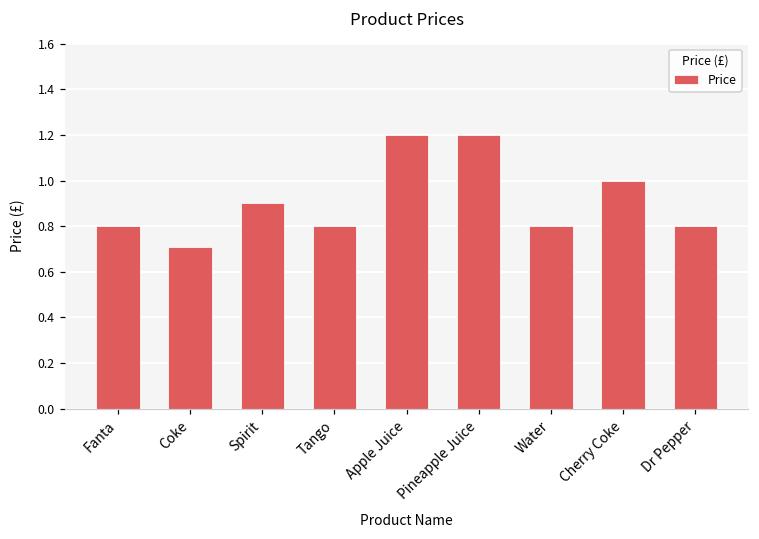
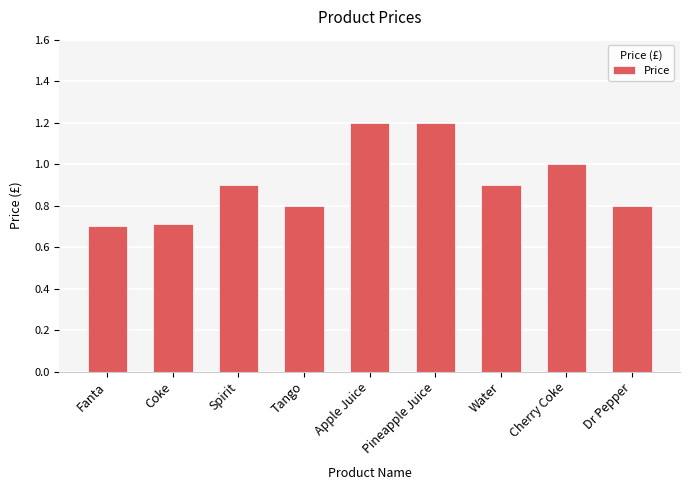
Fanta: 0.8 -> 0.7
Water: 0.8 -> 0.9
